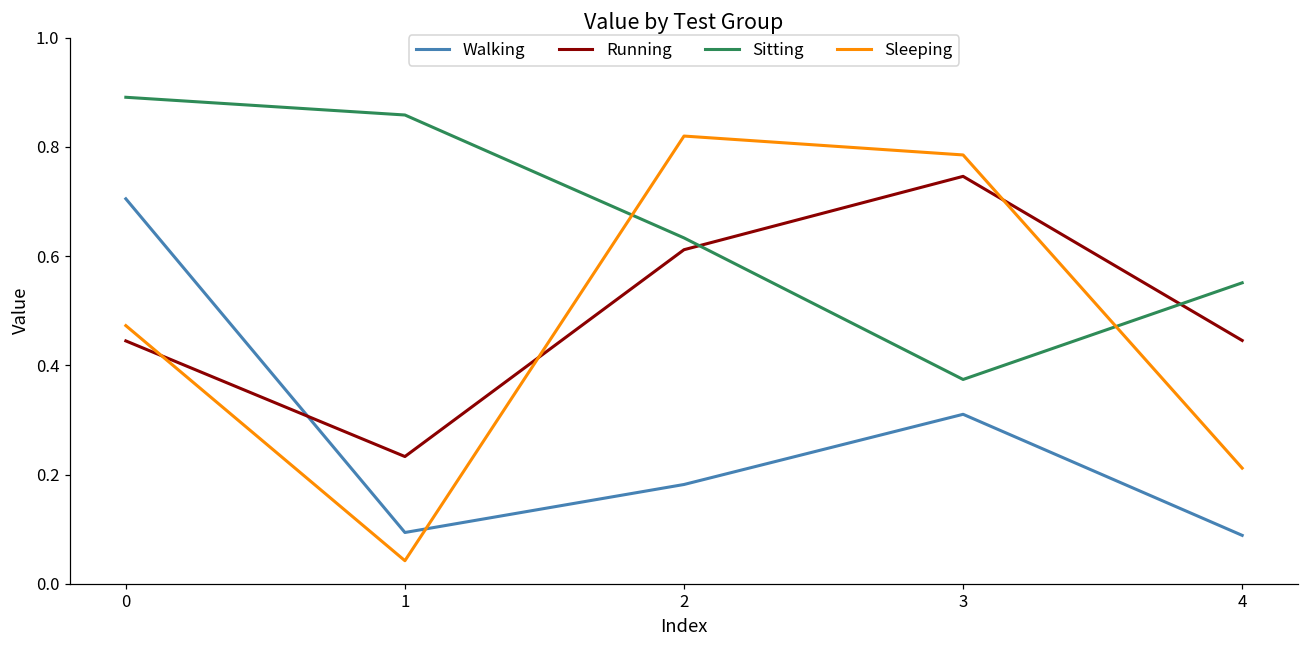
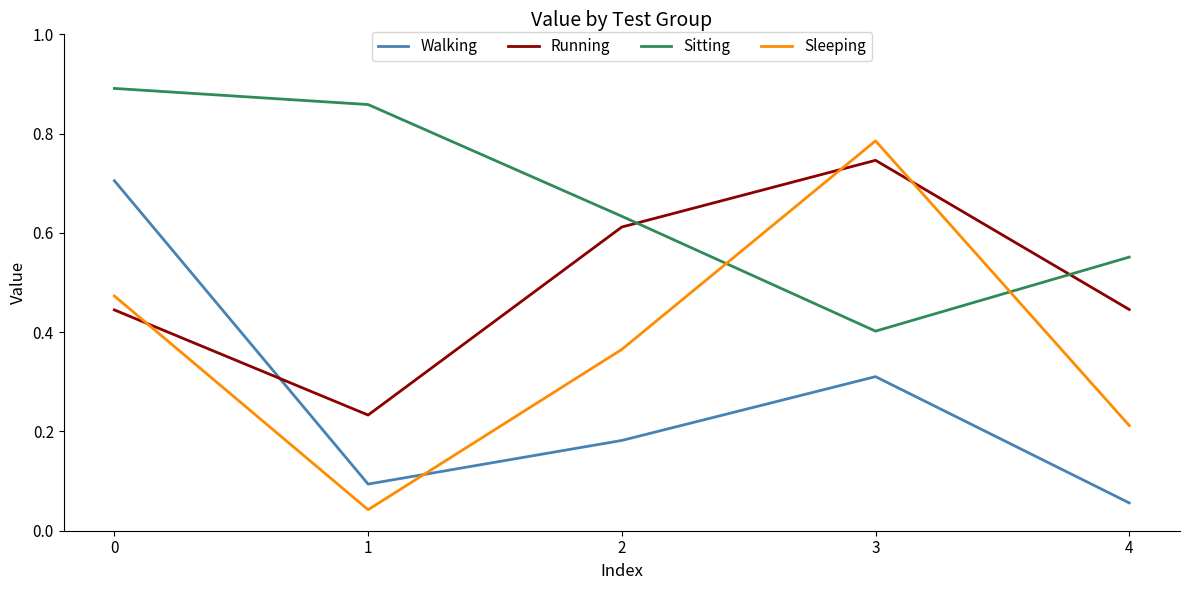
Sleeping, 2: 0.82 -> 0.37
Sitting, 3: 0.37 -> 0.40
Walking, 4: 0.09 -> 0.06
